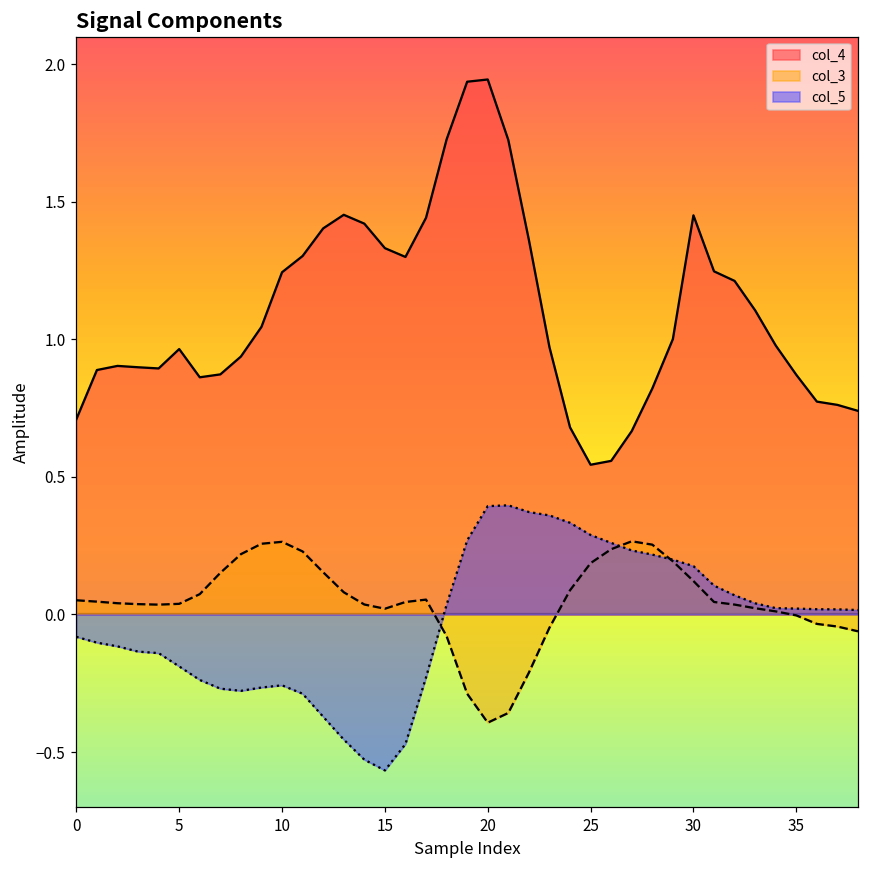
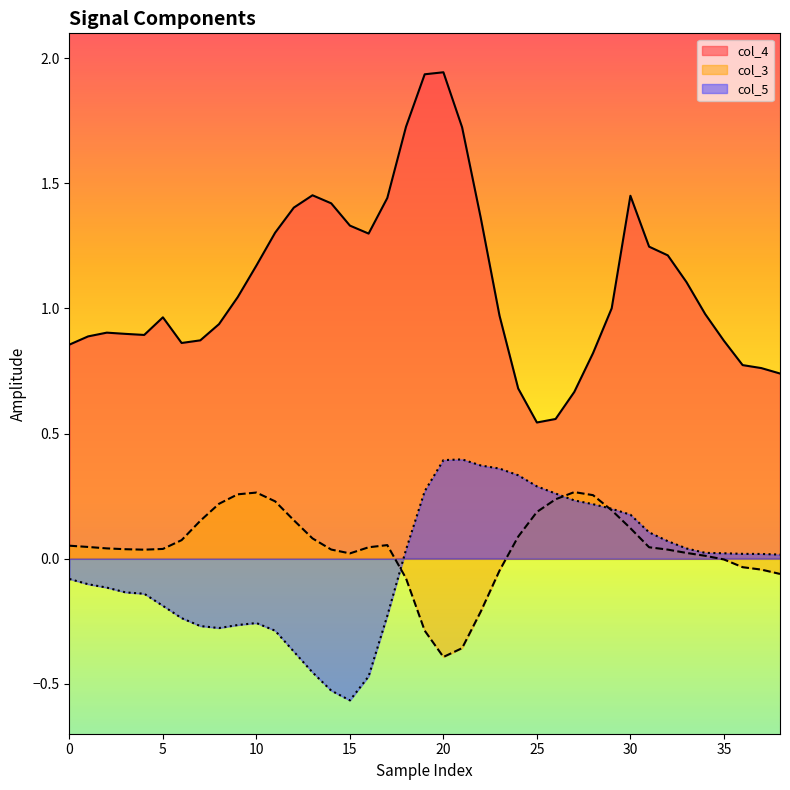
col_4, 0: 0.71 -> 0.86
col_4, 10: 1.24 -> 1.17
